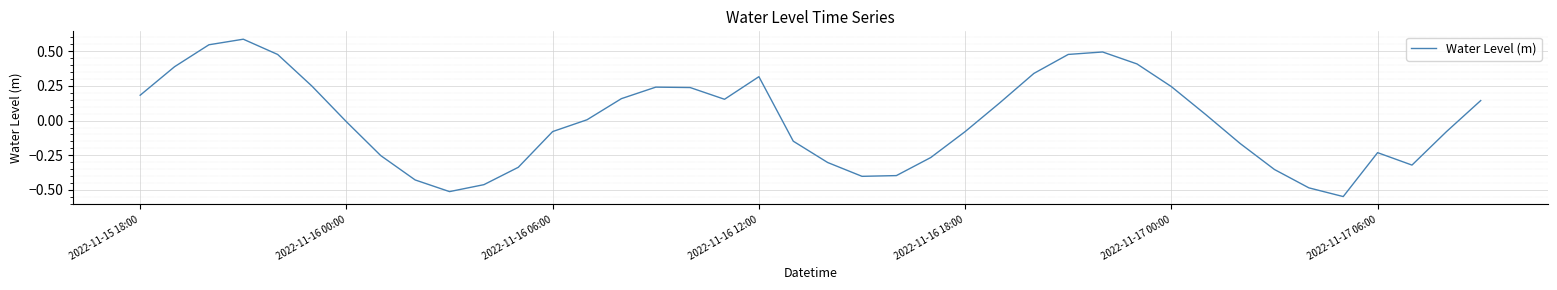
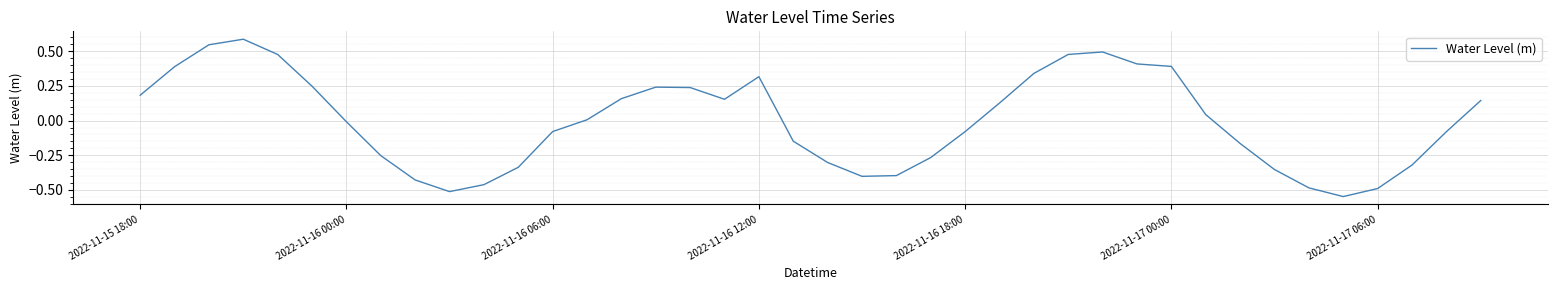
2022-11-17 00:00: 0.24 -> 0.39
2022-11-17 06:00: -0.23 -> -0.49
